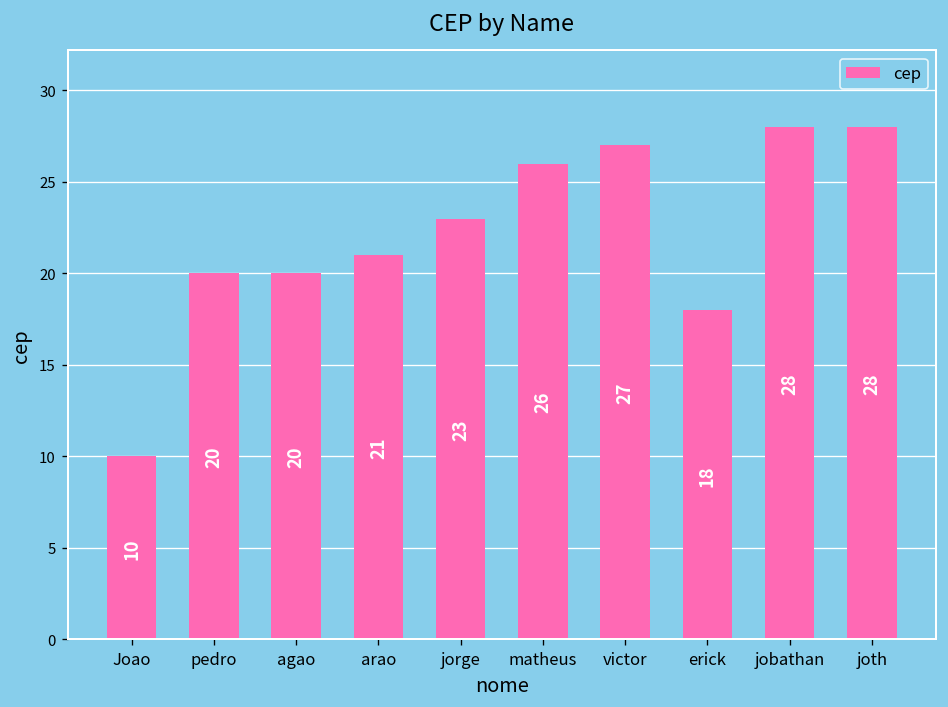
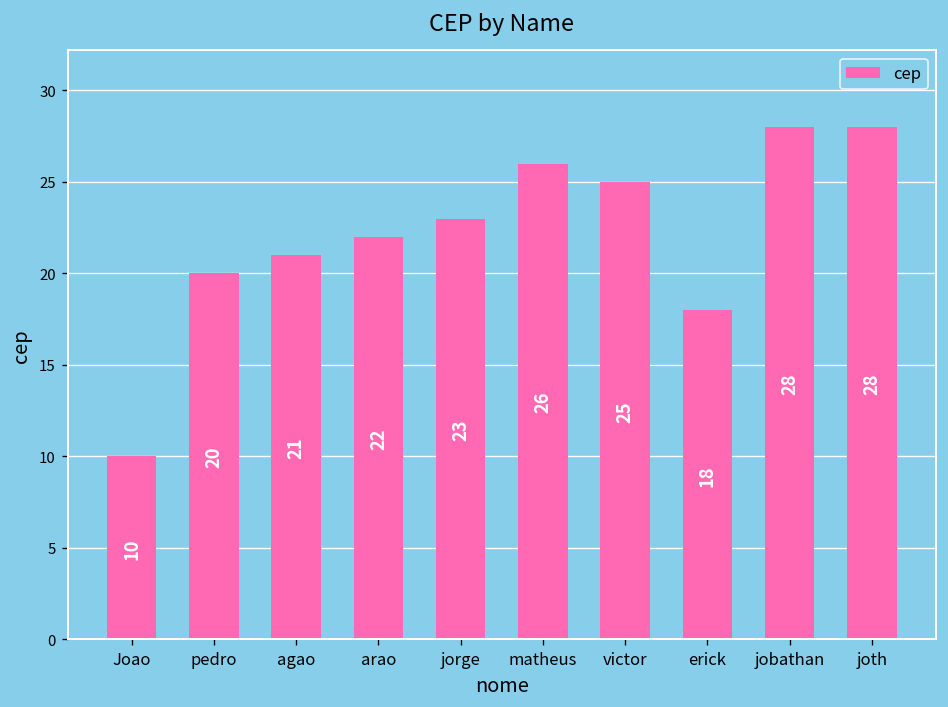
agao: 20 -> 21
arao: 21 -> 22
victor: 27 -> 25
